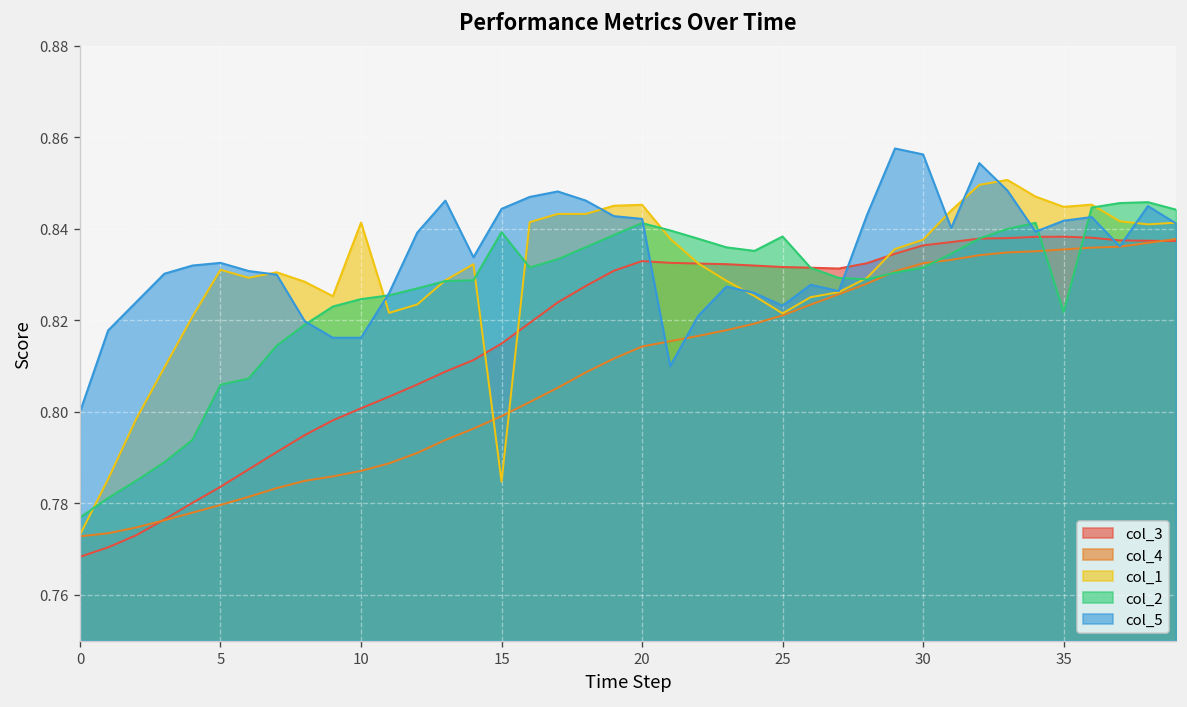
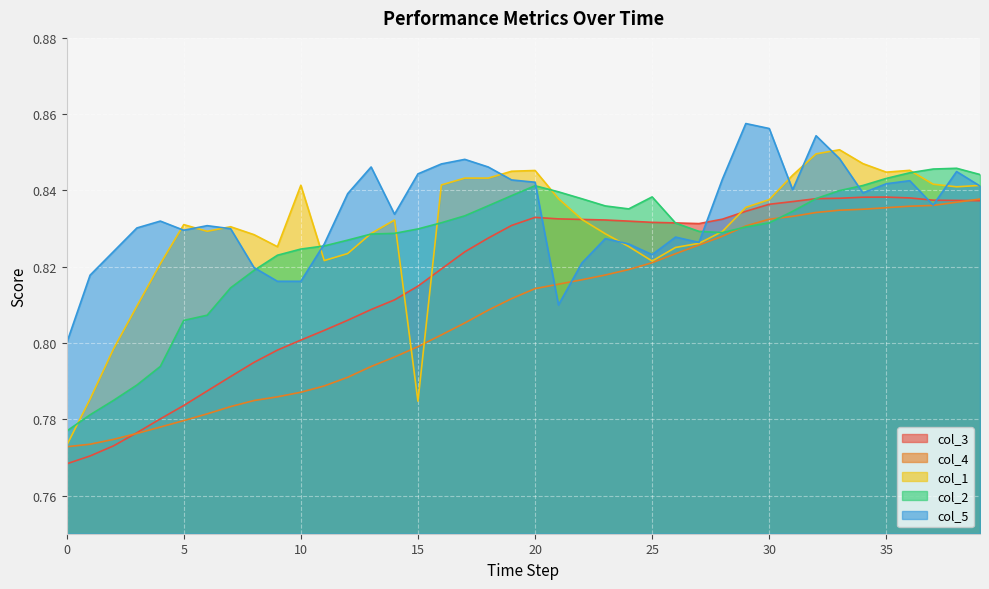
col_5, 5: 0.833 -> 0.830
col_2, 15: 0.839 -> 0.830
col_2, 35: 0.822 -> 0.843
